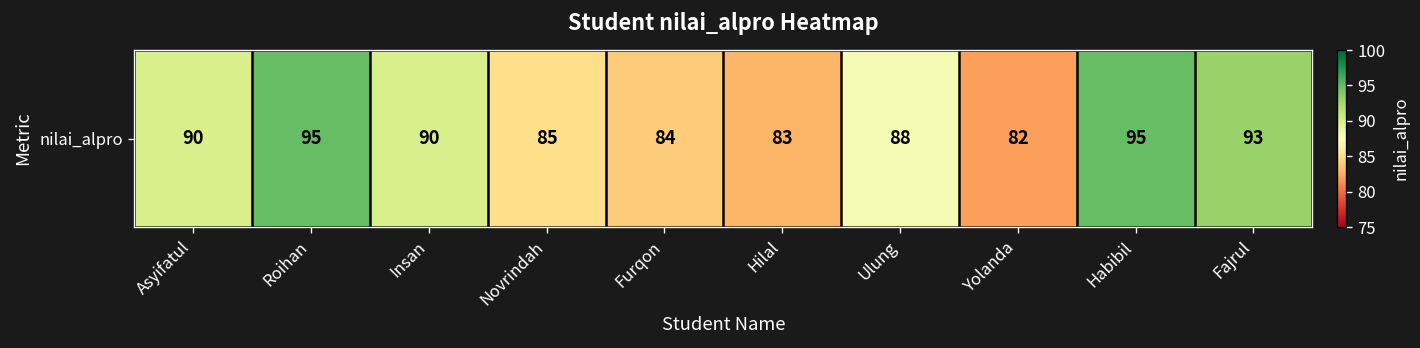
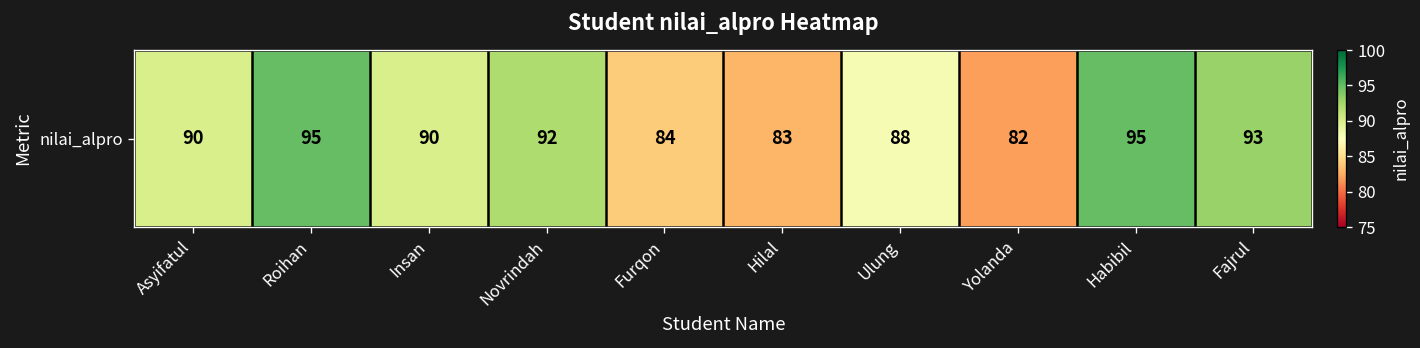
nilai_alpro, Novrindah: 85 -> 92
